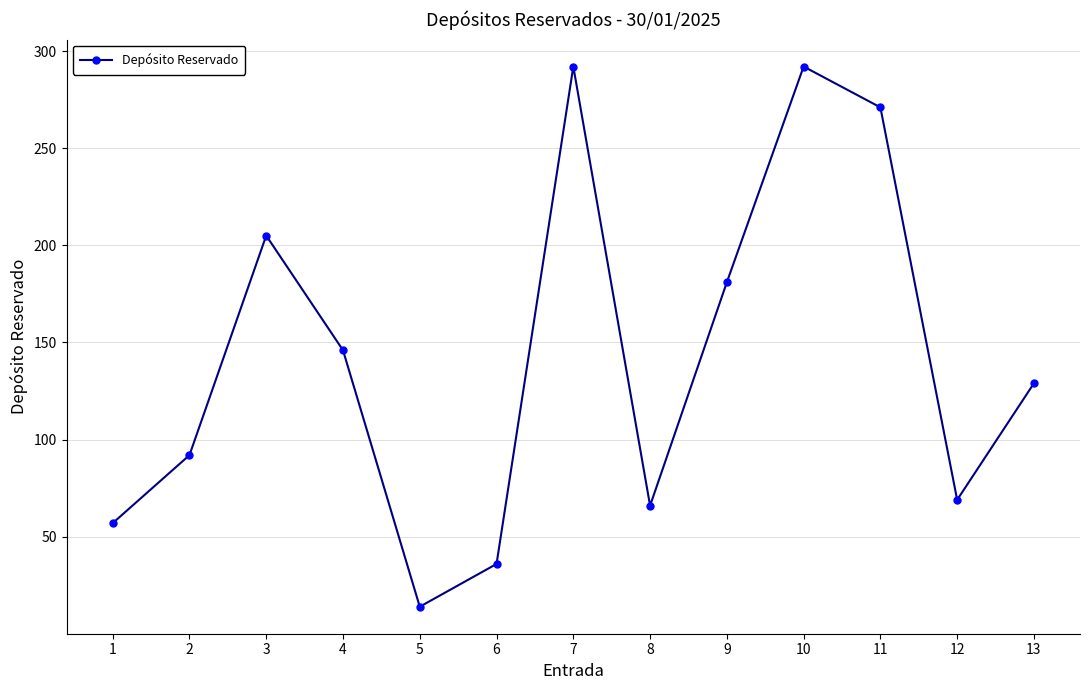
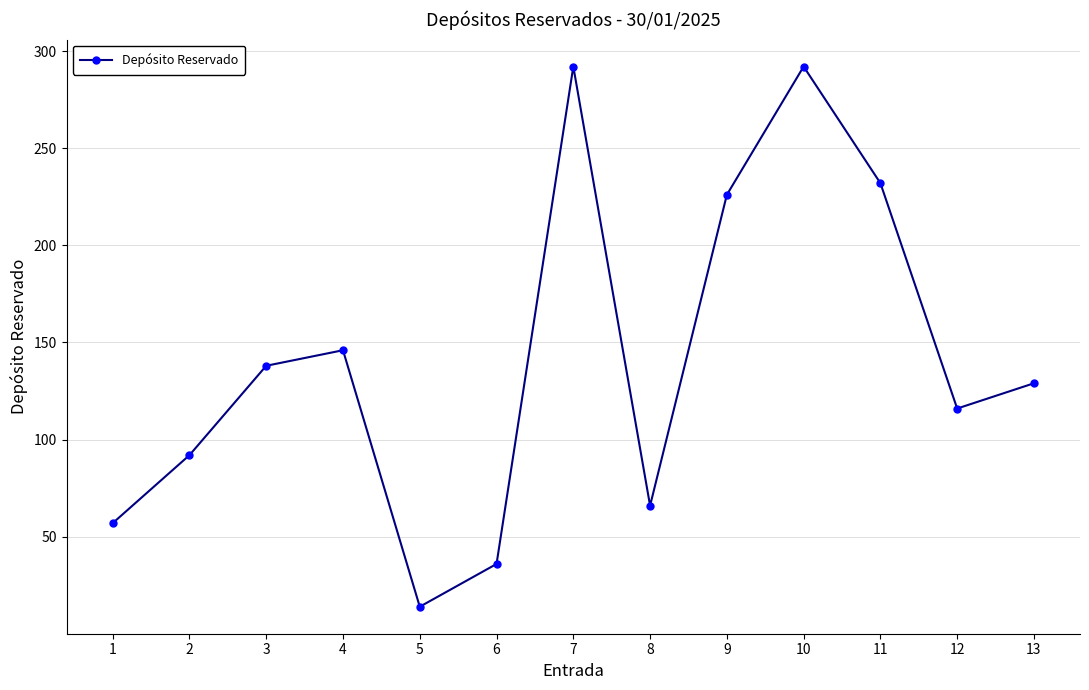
3: 205 -> 138
9: 181 -> 226
11: 271 -> 232
12: 69 -> 116
